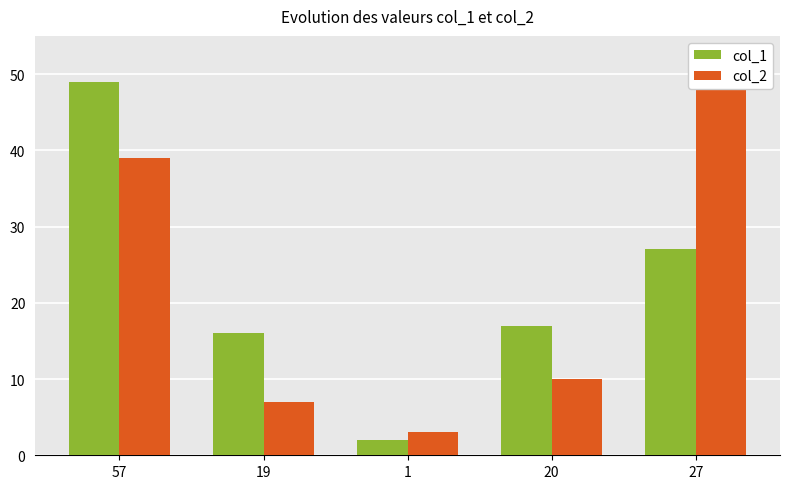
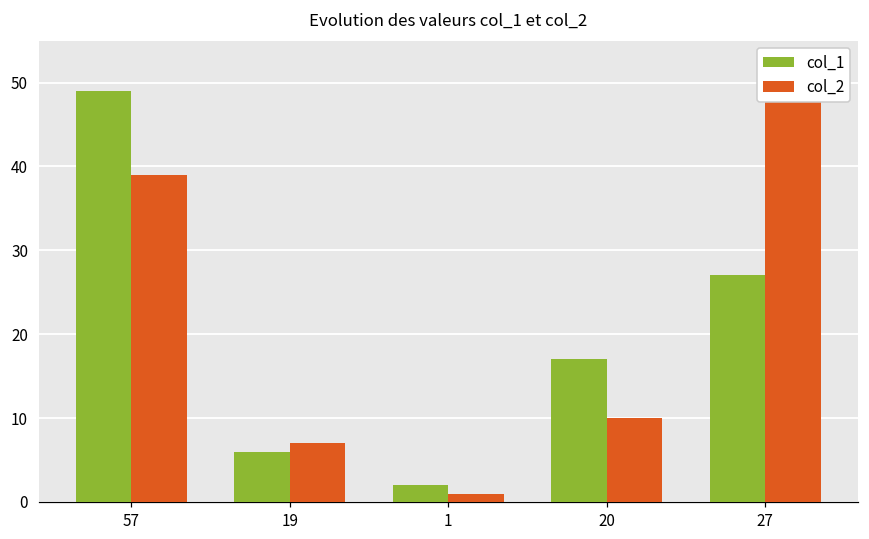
col_1, 19: 16 -> 6
col_2, 1: 3 -> 1
